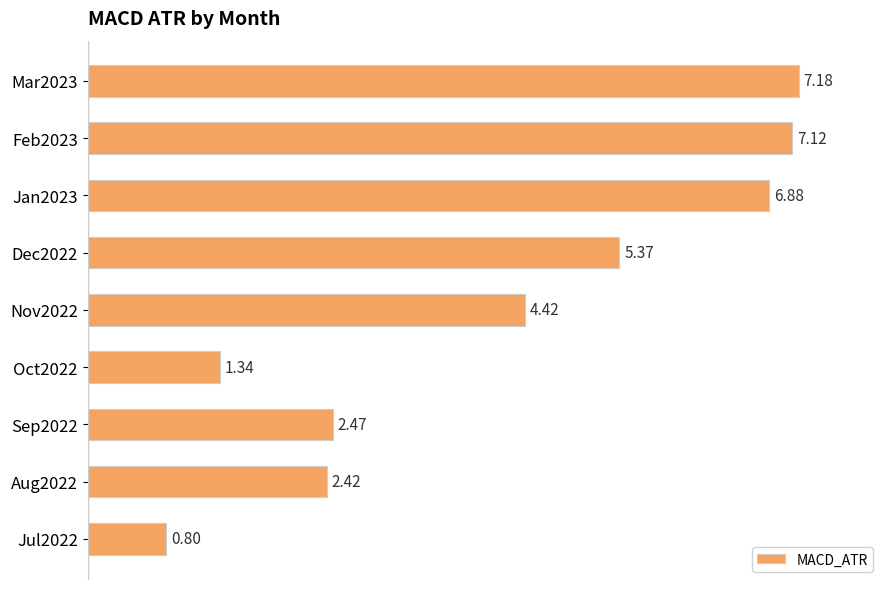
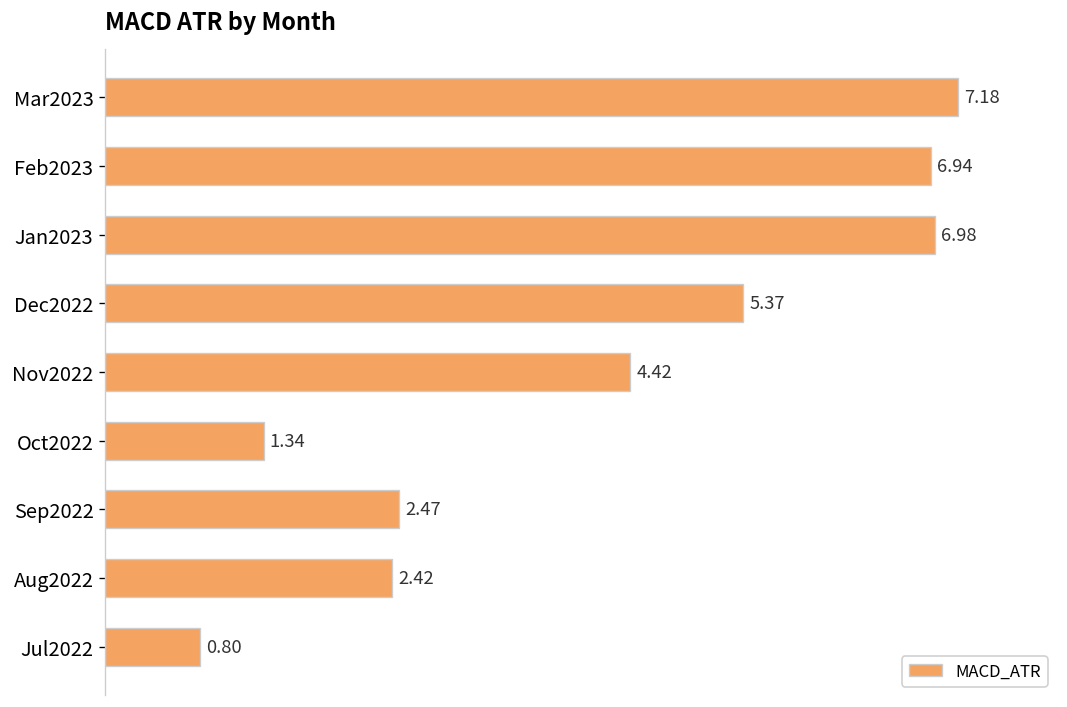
Feb2023: 7.12 -> 6.94
Jan2023: 6.88 -> 6.98
